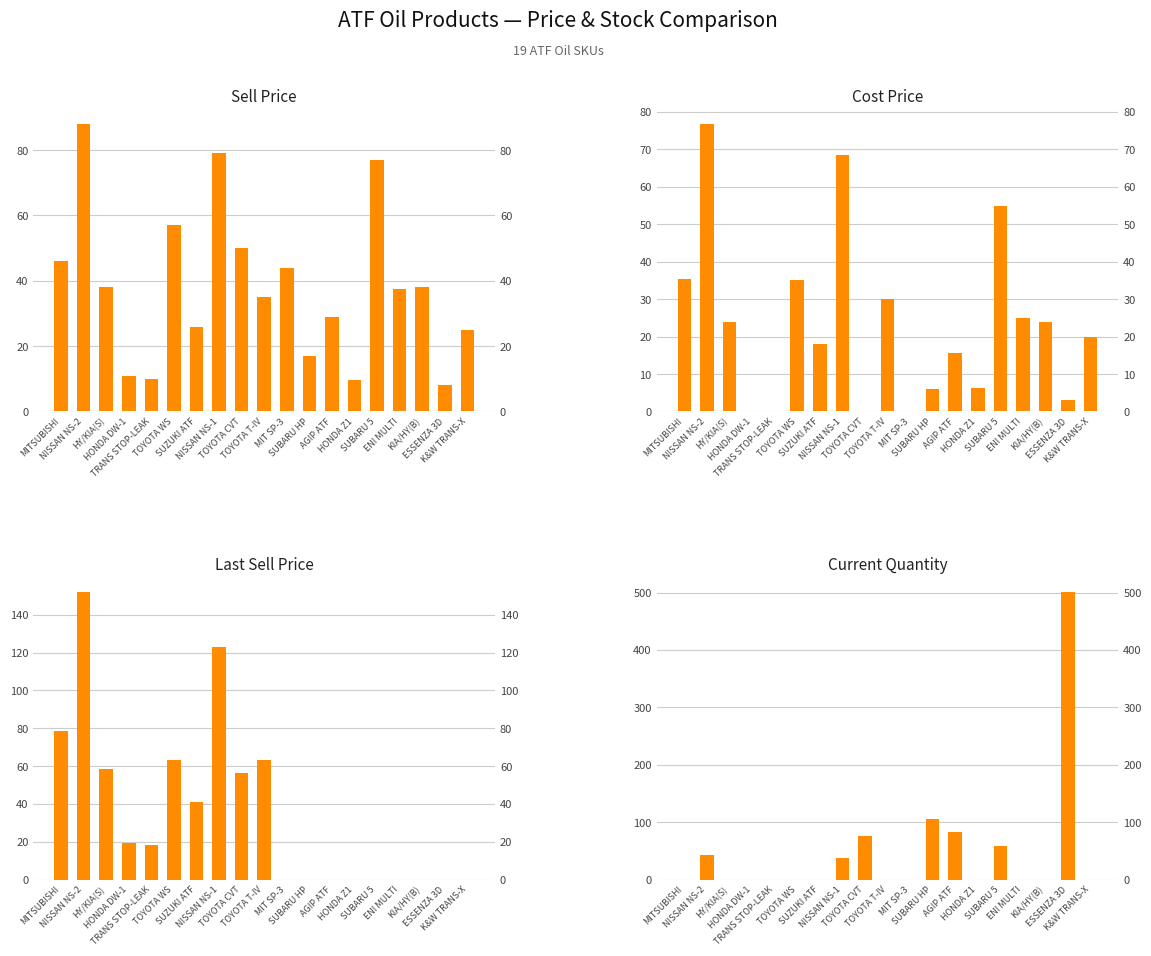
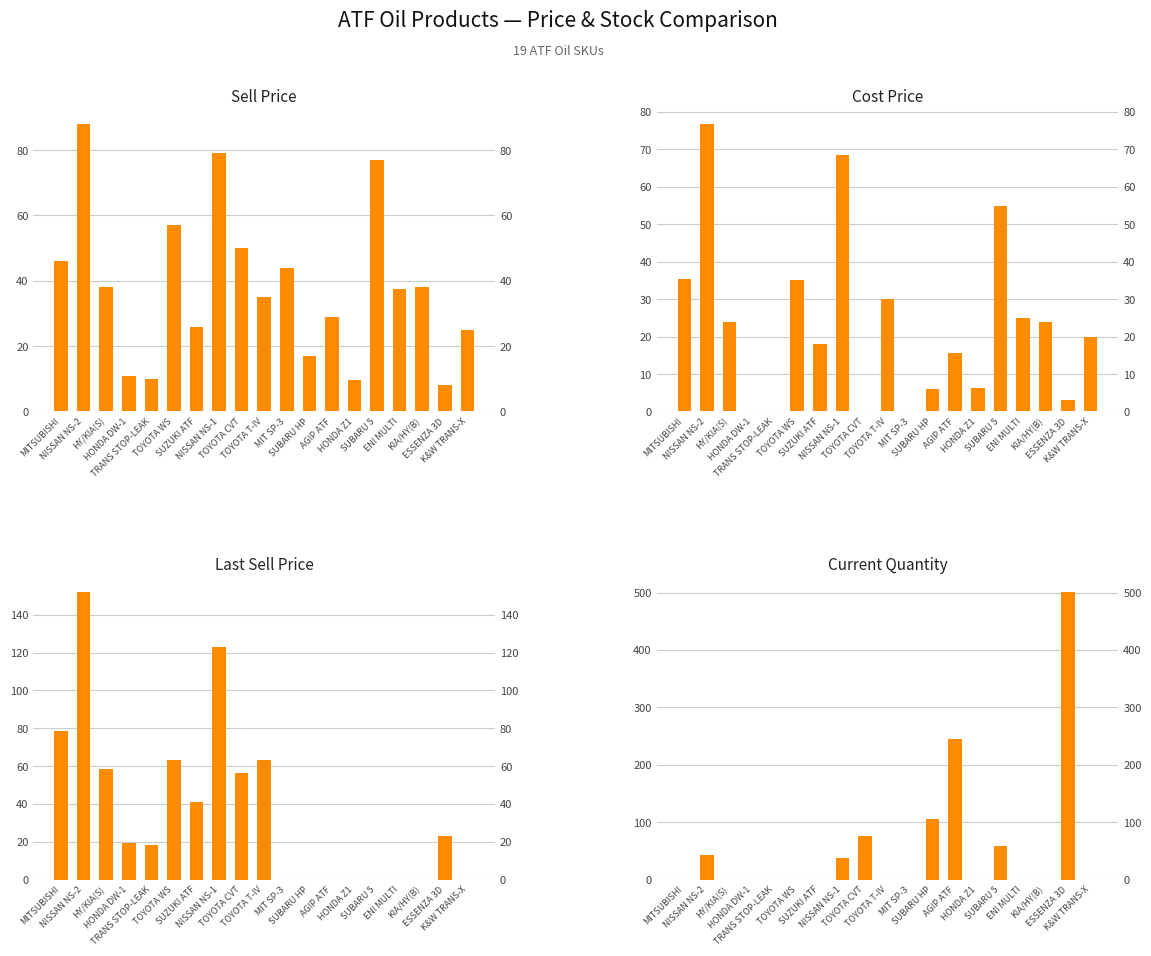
Last Sell Price, ESSENZA 3D: 0 -> 23
Current Quantity, AGIP ATF: 80 -> 250
